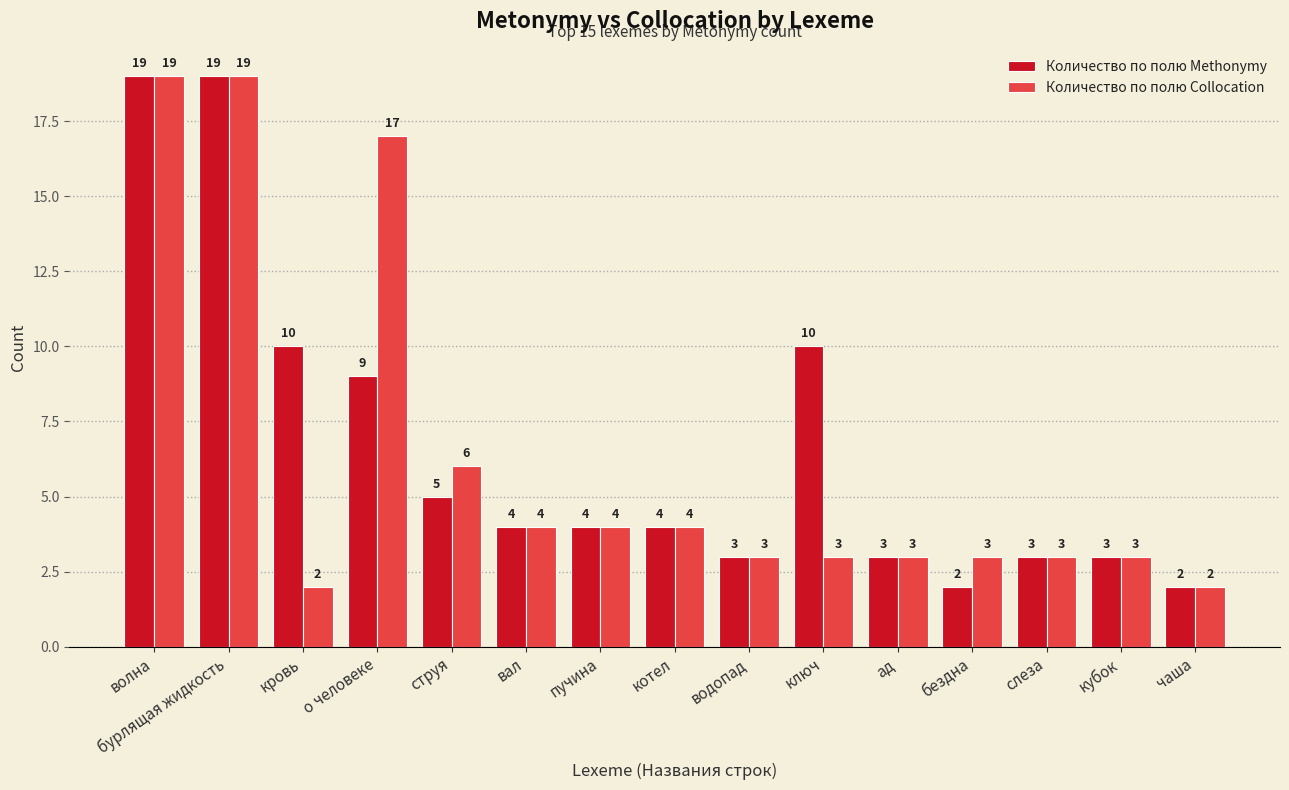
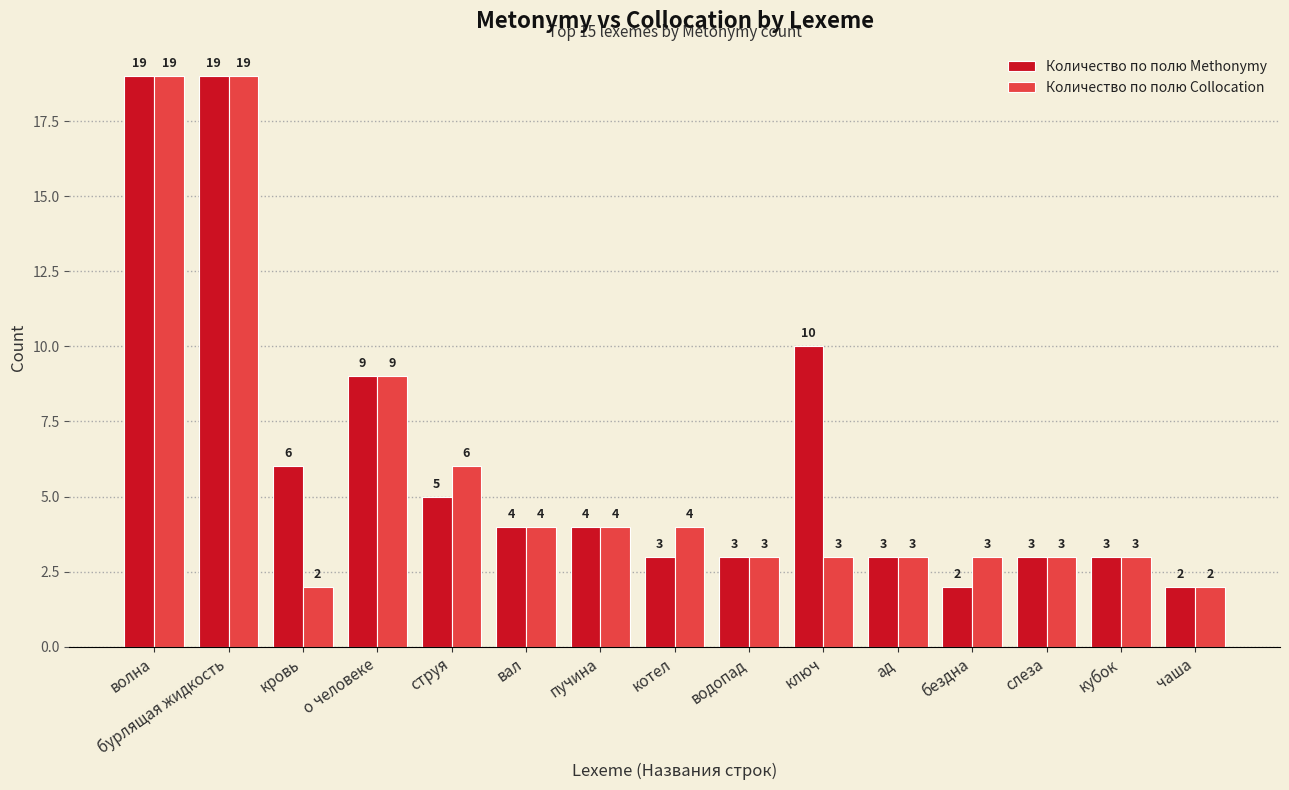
Количество по полю Methonymy, кровь: 10 -> 6
Количество по полю Collocation, о человеке: 17 -> 9
Количество по полю Methonymy, котел: 4 -> 3
